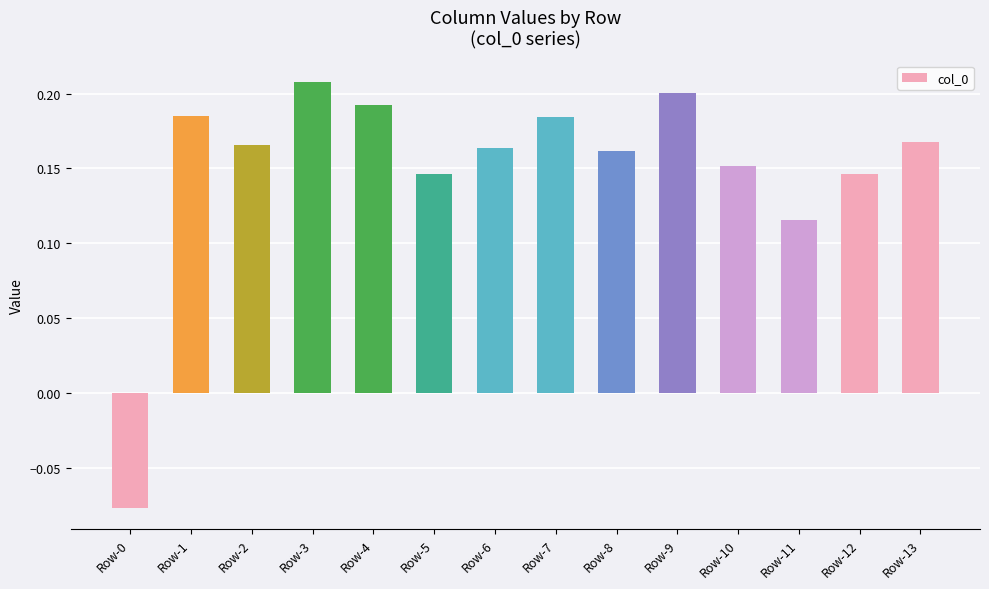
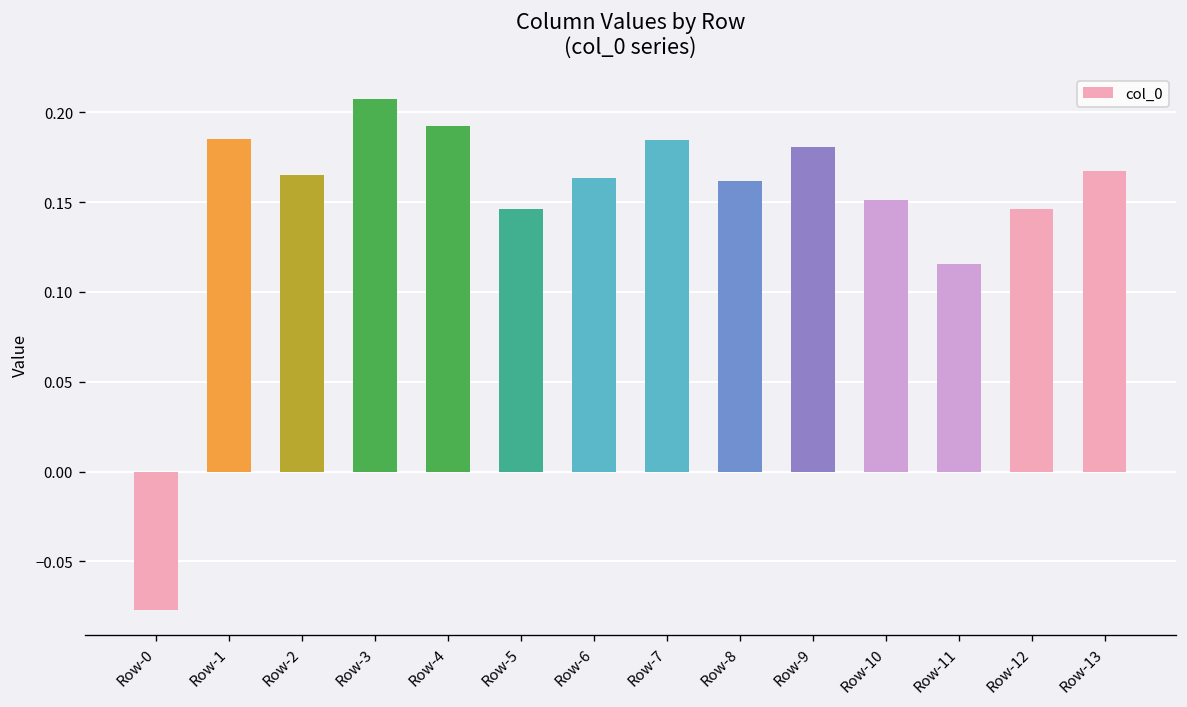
Row-9: 0.200 -> 0.181
